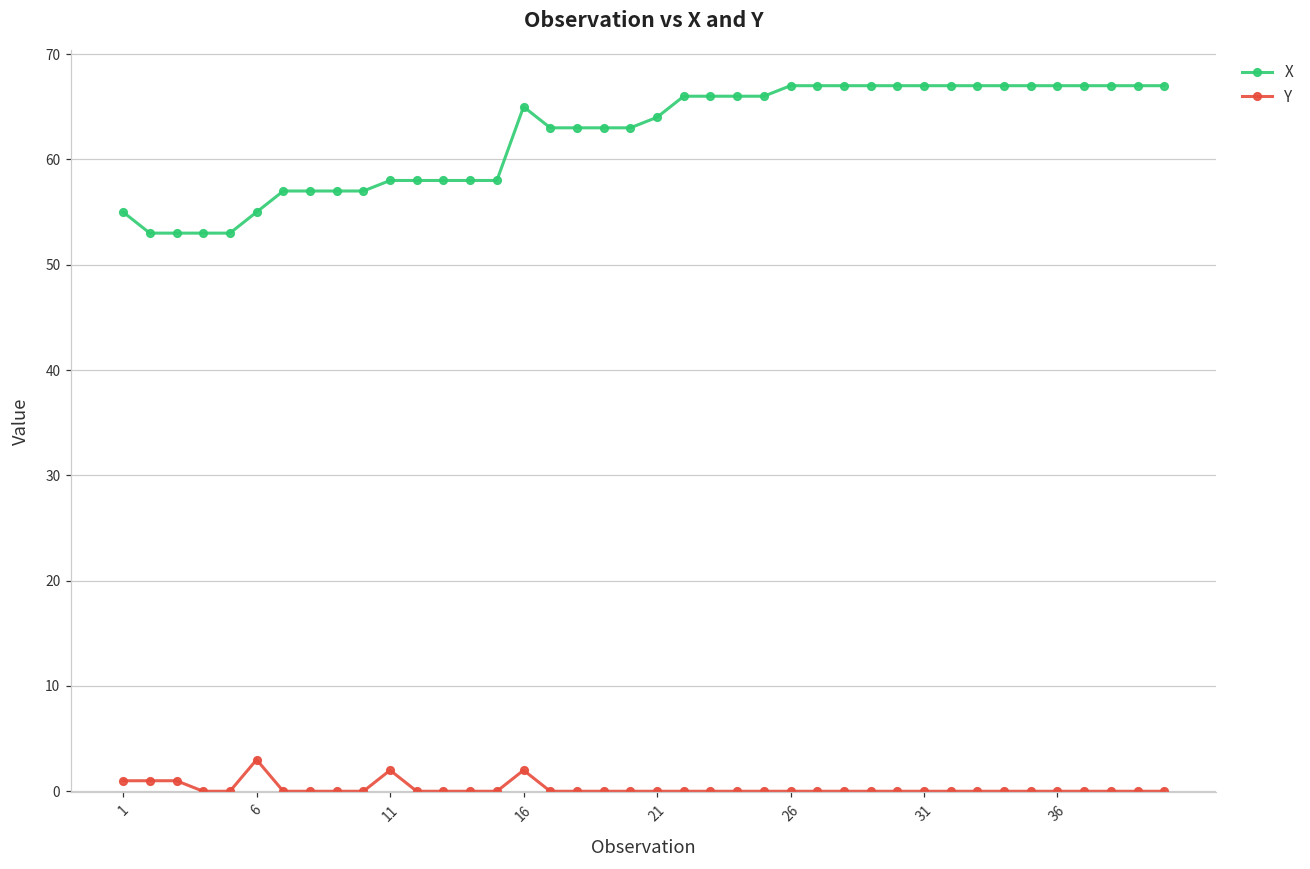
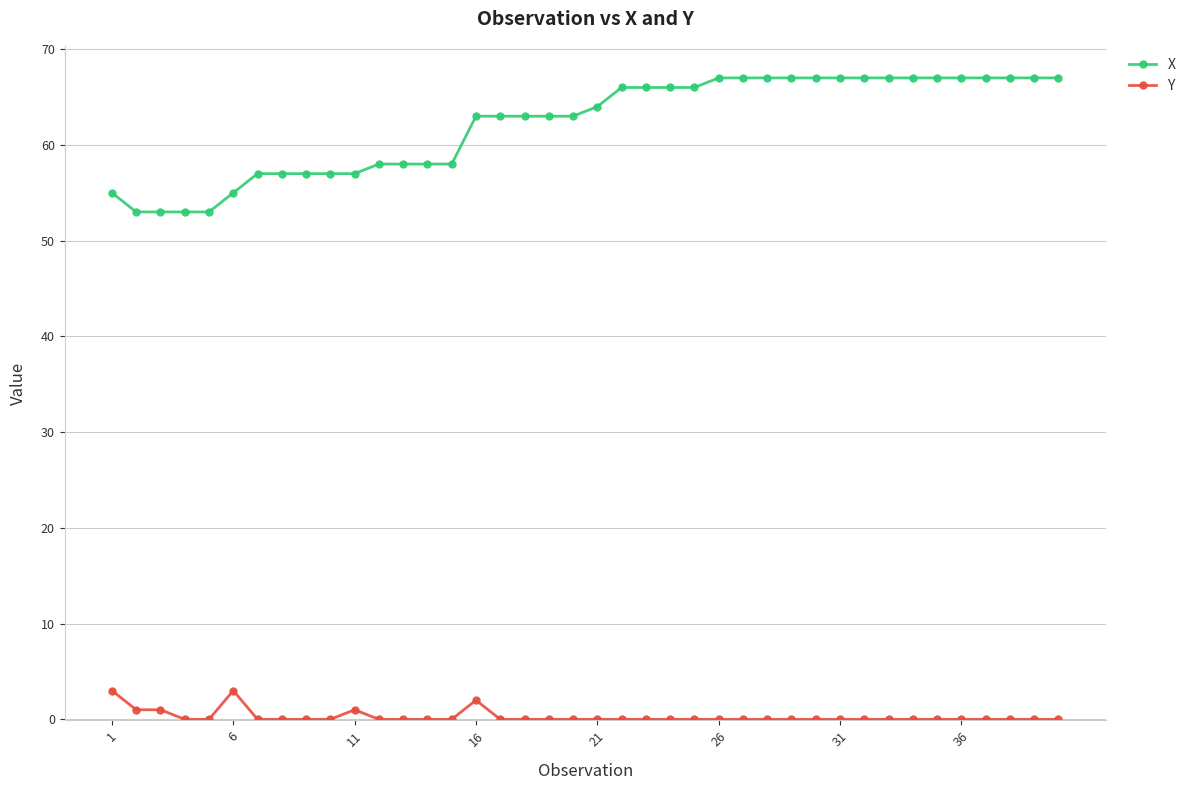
Y, 1: 1 -> 3
X, 11: 58 -> 57
Y, 11: 2 -> 1
X, 16: 65 -> 63
